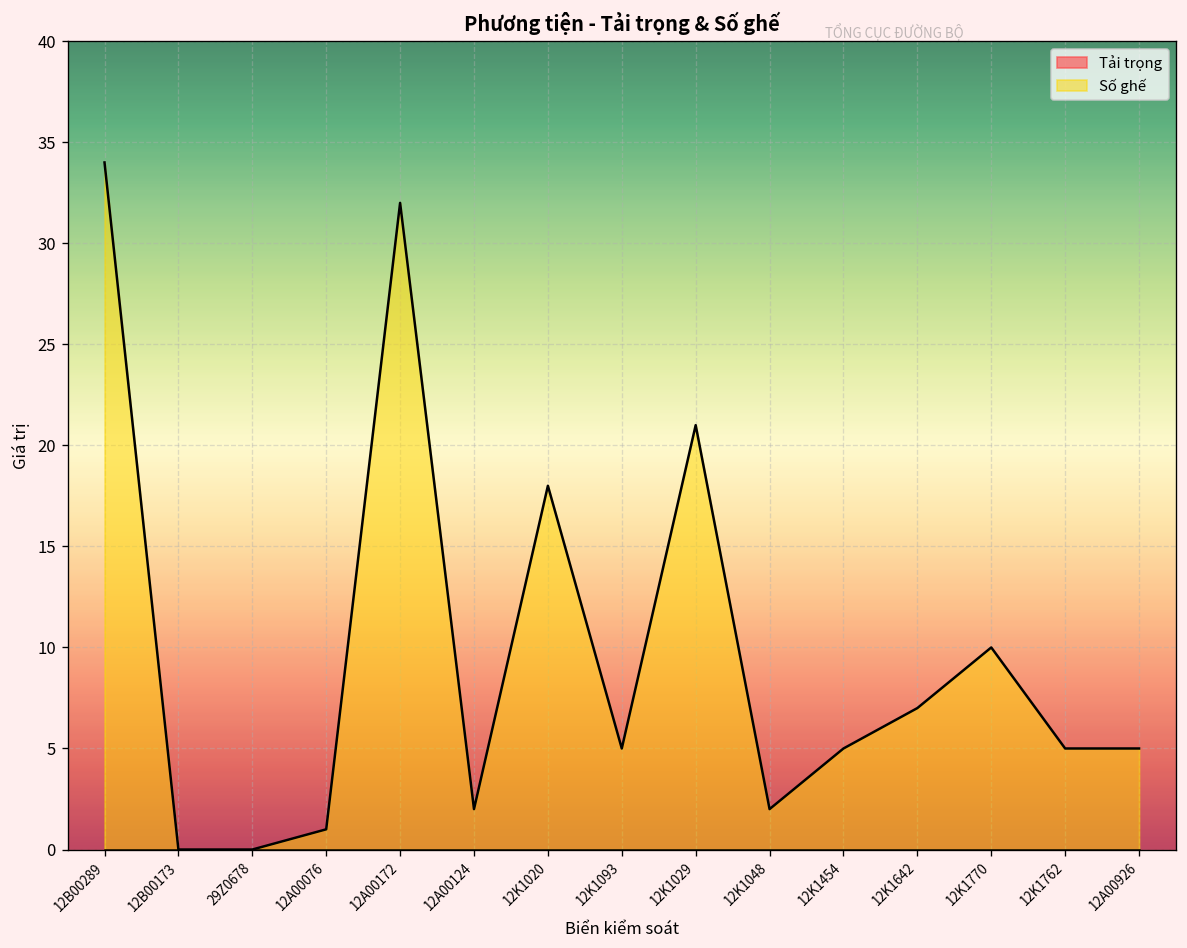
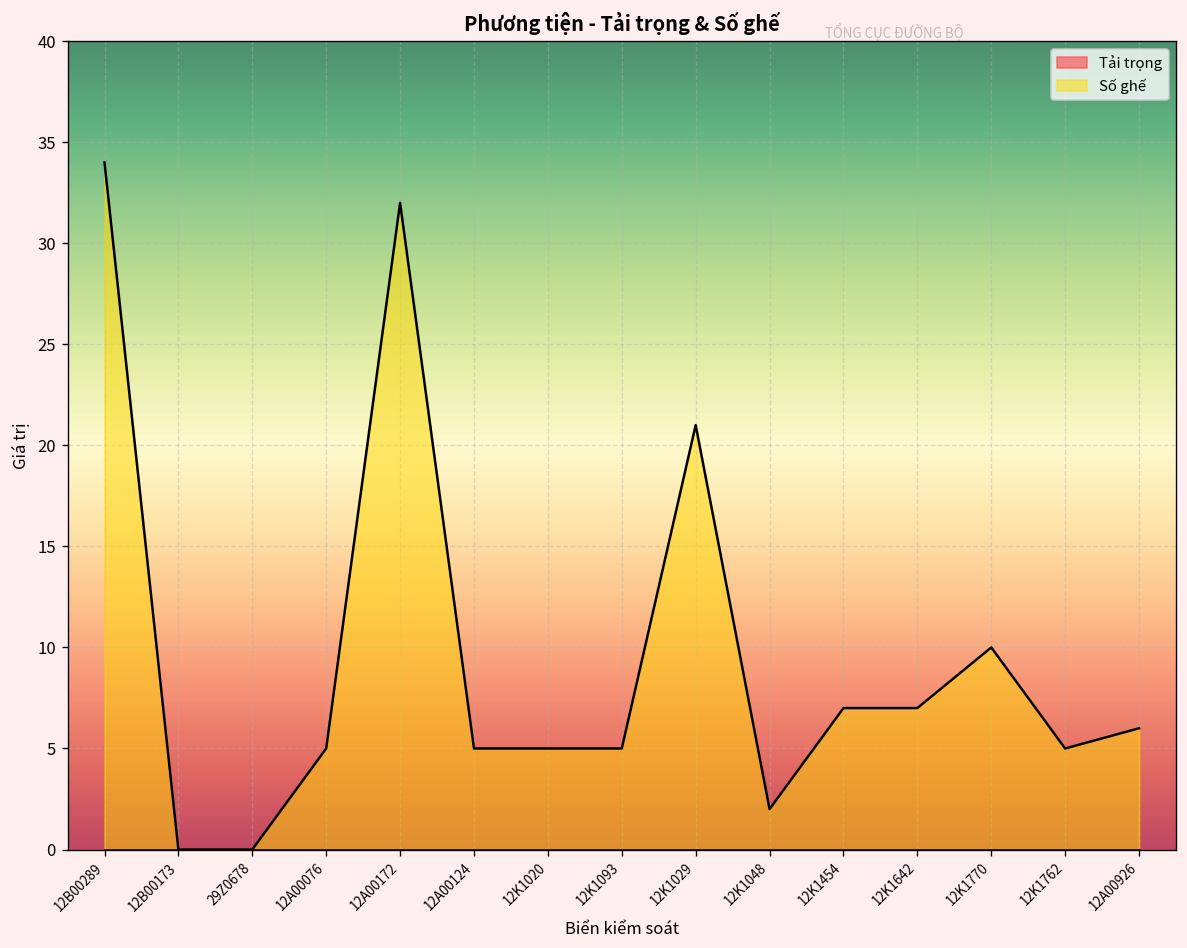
Số ghế, 12A00076: 1 -> 5
Số ghế, 12A00124: 2 -> 5
Số ghế, 12K1020: 18 -> 5
Số ghế, 12K1454: 5 -> 7
Số ghế, 12A00926: 5 -> 6
